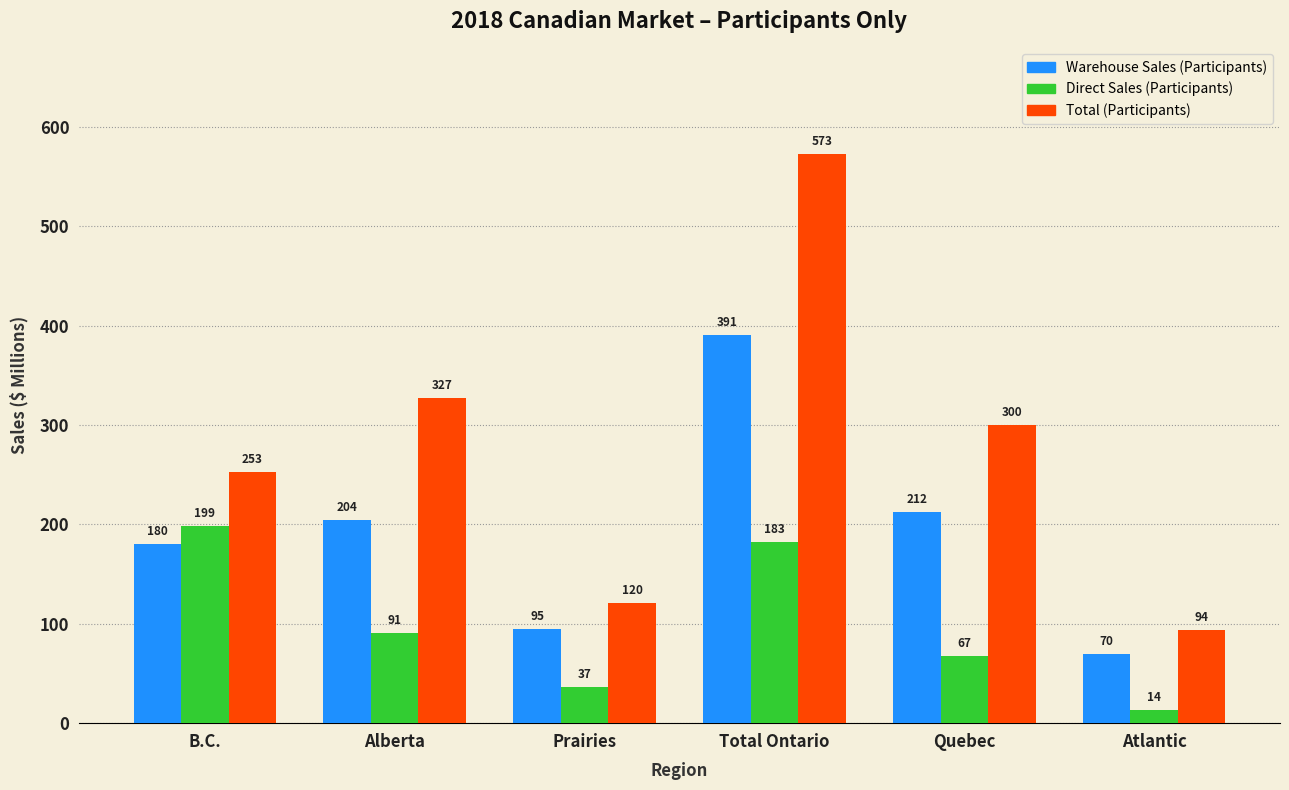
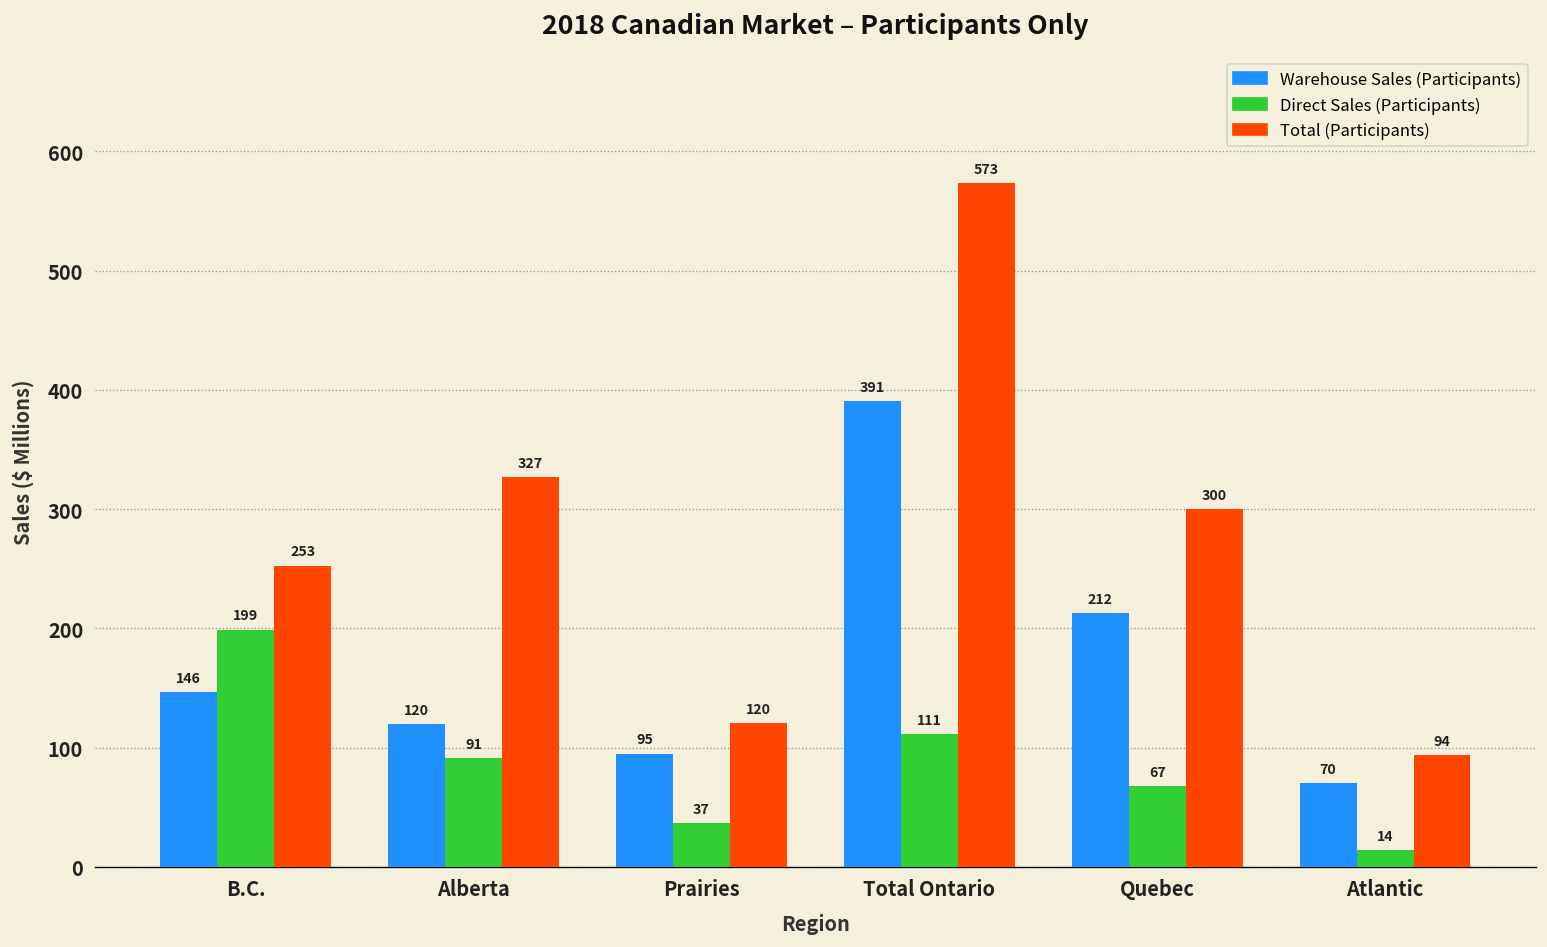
Warehouse Sales (Participants), B.C.: 180 -> 146
Warehouse Sales (Participants), Alberta: 204 -> 120
Direct Sales (Participants), Total Ontario: 183 -> 111
